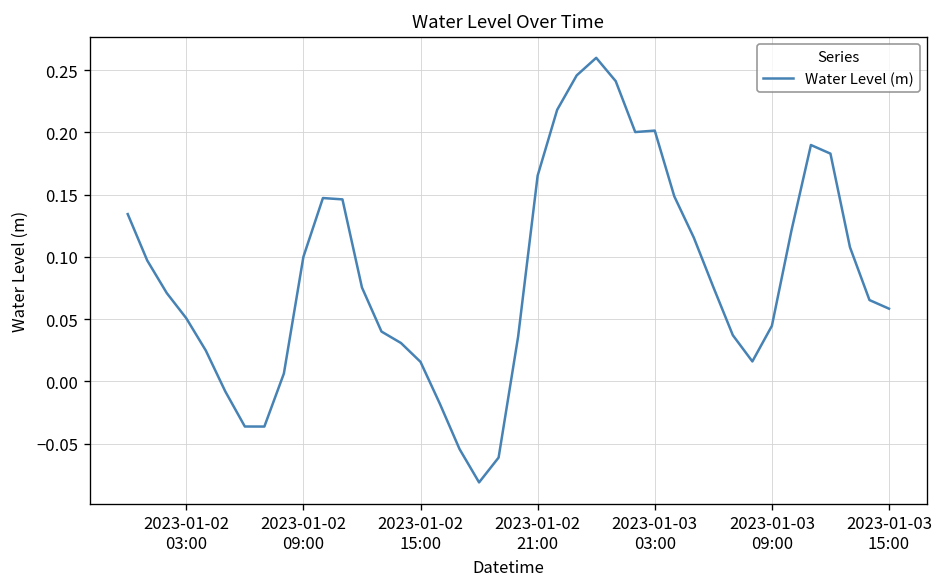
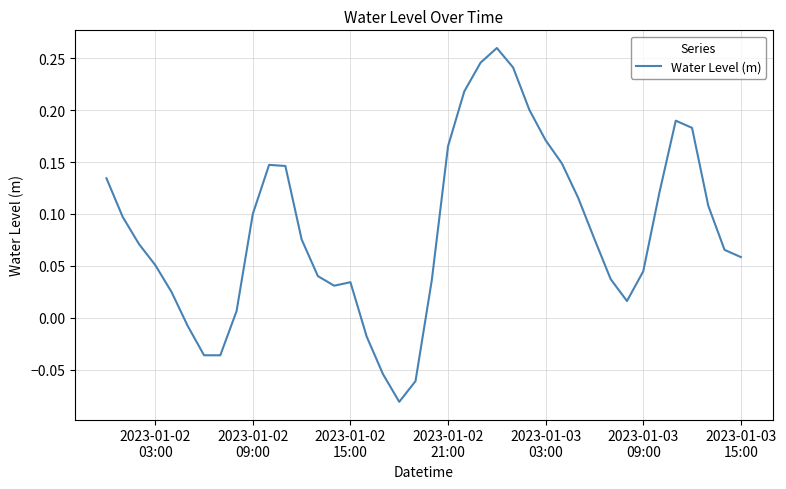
2023-01-02 15:00: 0.016 -> 0.034
2023-01-03 03:00: 0.201 -> 0.171
